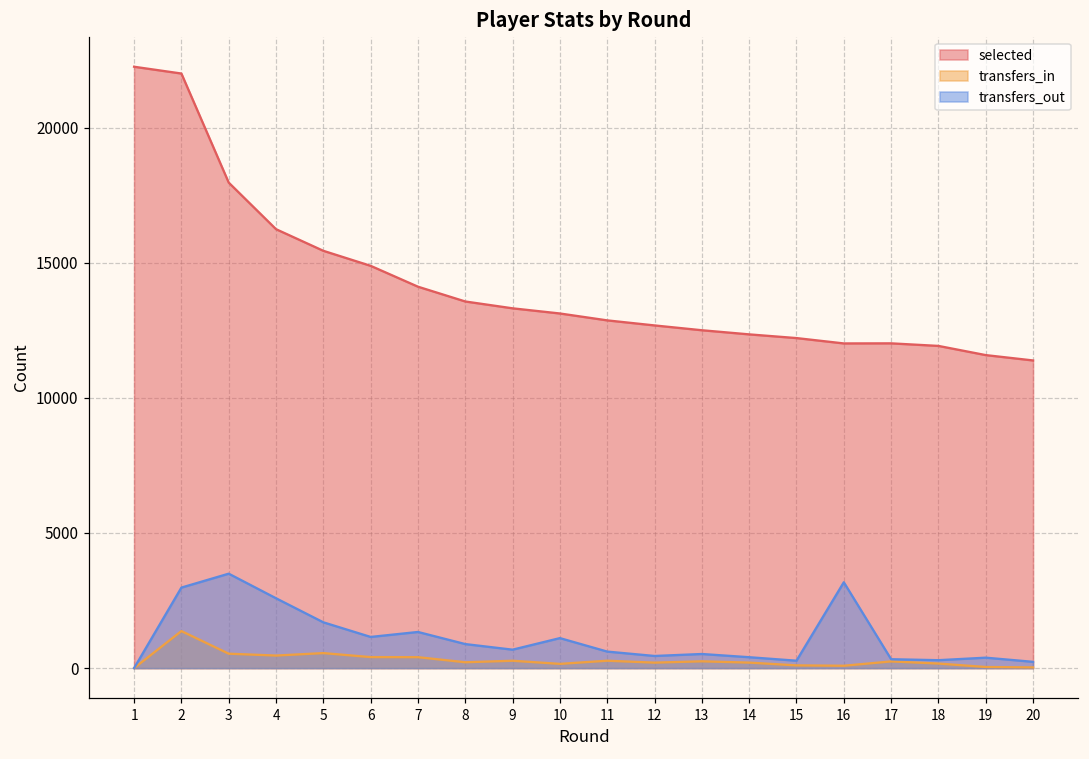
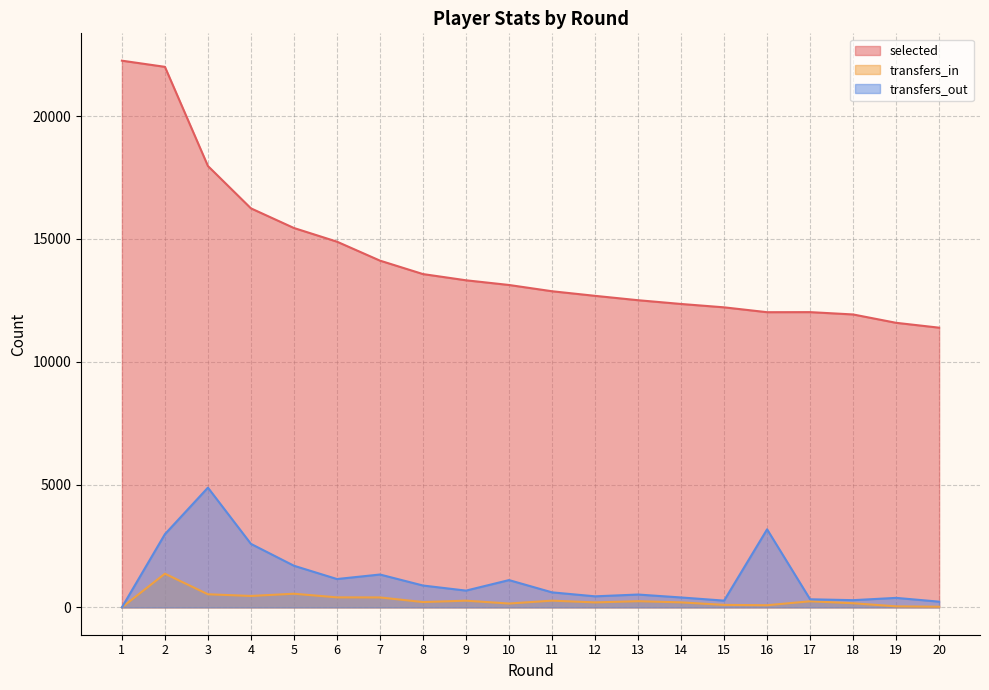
transfers_out, 3: 3500 -> 4900
